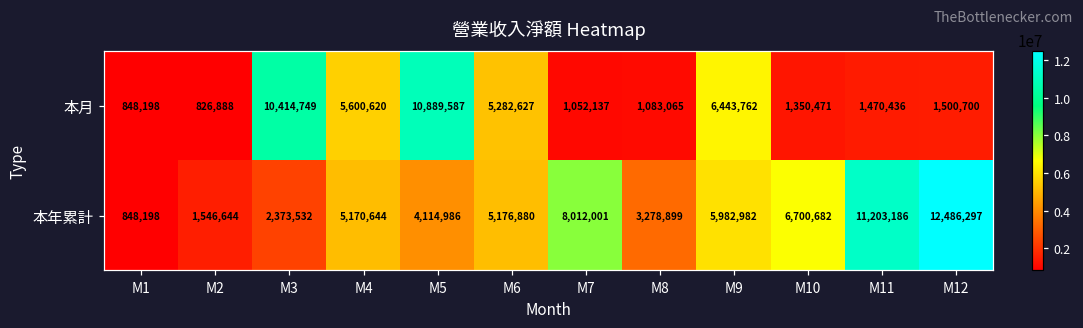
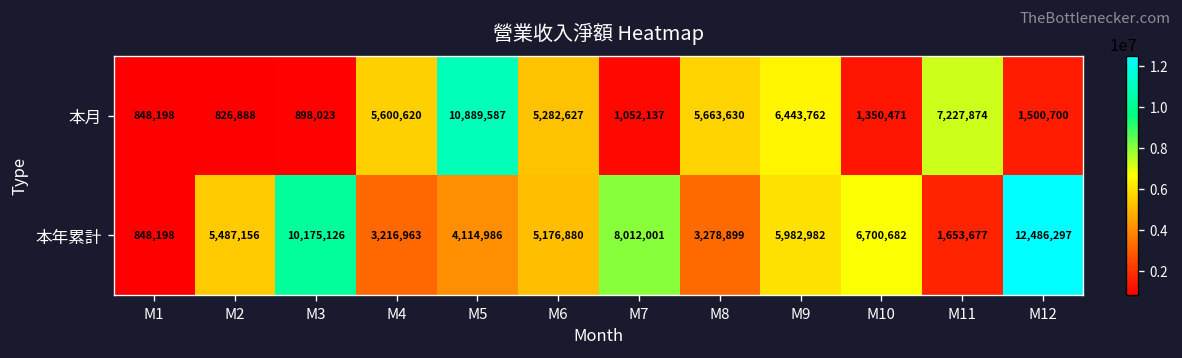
本月, M3: 10,414,749 -> 898,023
本月, M8: 1,083,065 -> 5,663,630
本月, M11: 1,470,436 -> 7,227,874
本年累計, M2: 1,546,644 -> 5,487,156
本年累計, M3: 2,373,532 -> 10,175,126
本年累計, M4: 5,170,644 -> 3,216,963
本年累計, M11: 11,203,186 -> 1,653,677
